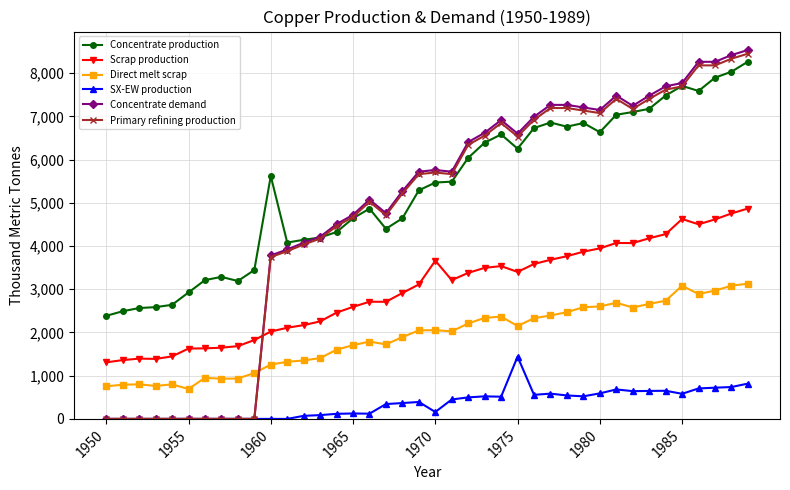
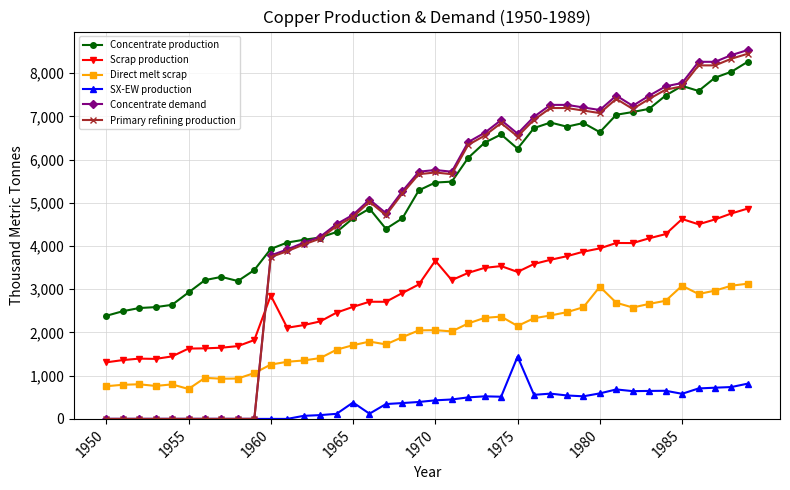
Concentrate production, 1960: 5,600 -> 3,900
Scrap production, 1960: 2,000 -> 2,900
SX-EW production, 1965: 100 -> 400
SX-EW production, 1970: 200 -> 400
Direct melt scrap, 1980: 2,600 -> 3,100
